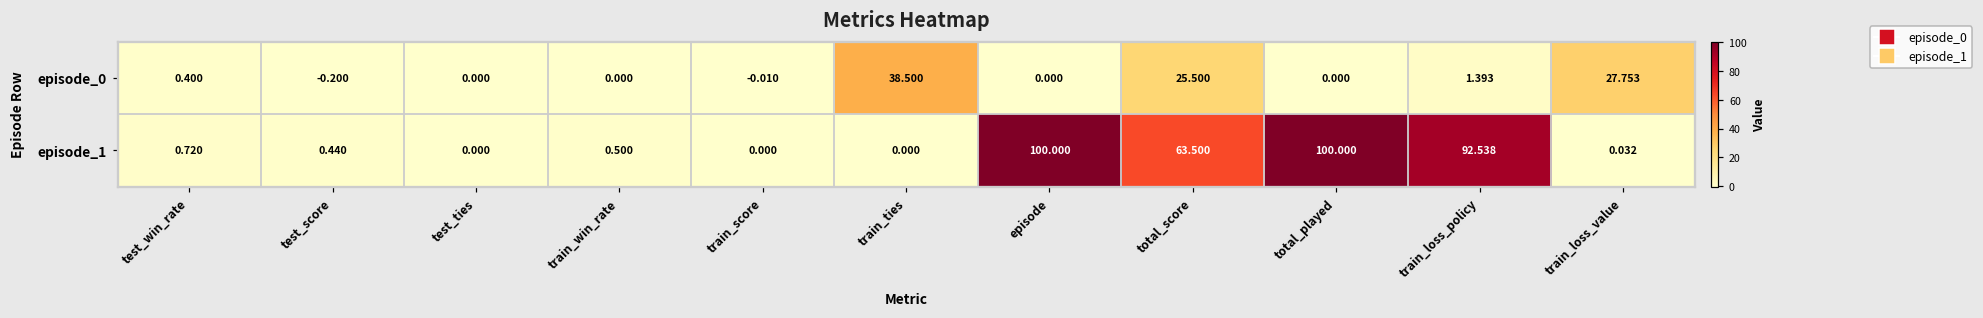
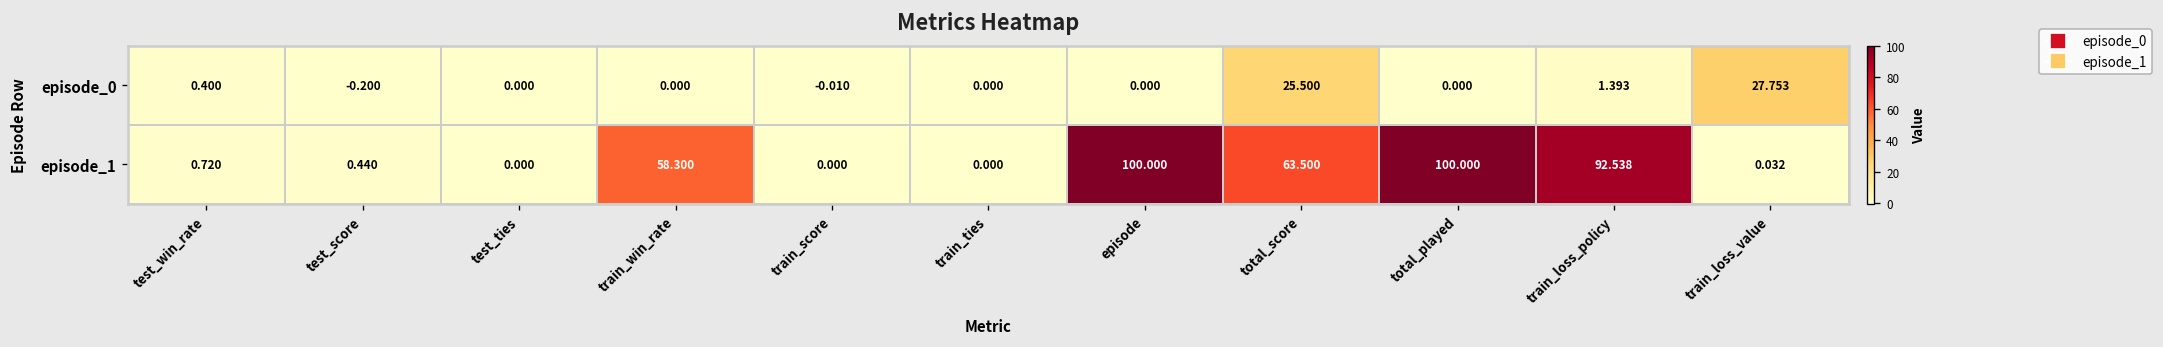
episode_0, train_ties: 38.500 -> 0.000
episode_1, train_win_rate: 0.500 -> 58.300
